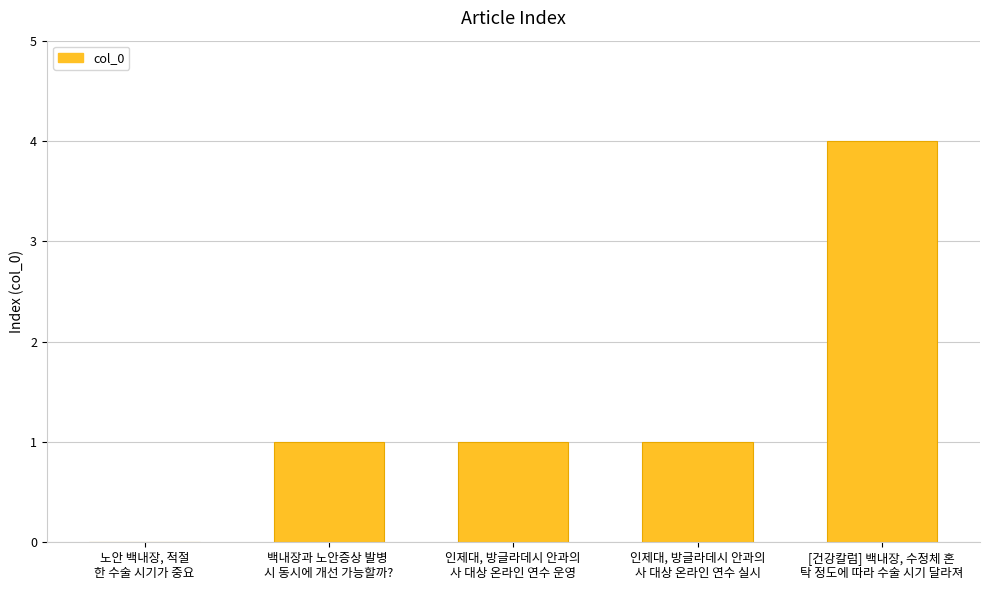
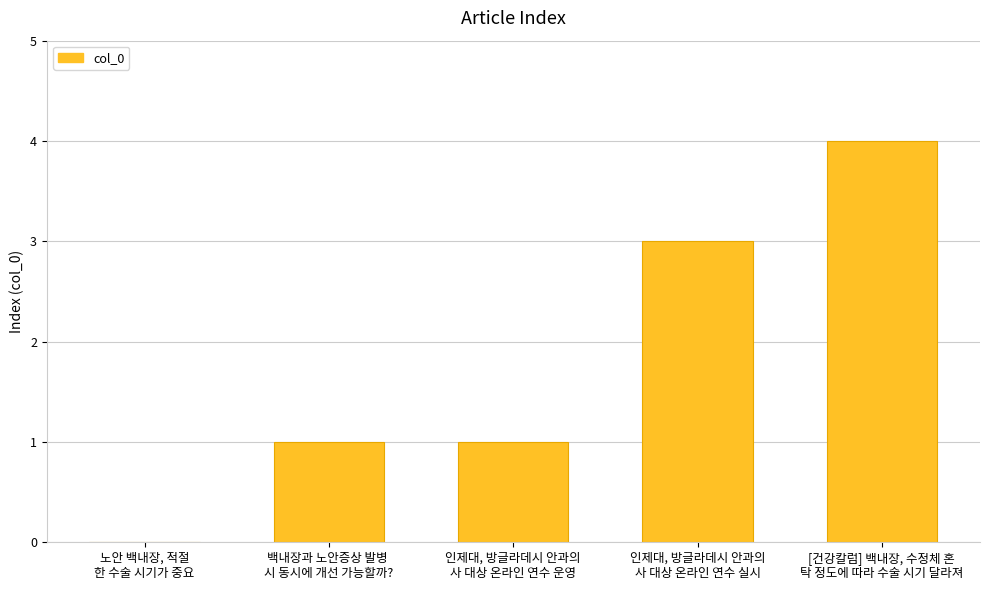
인제대, 방글라데시 안과의 사 대상 온라인 연수 실시: 1 -> 3
